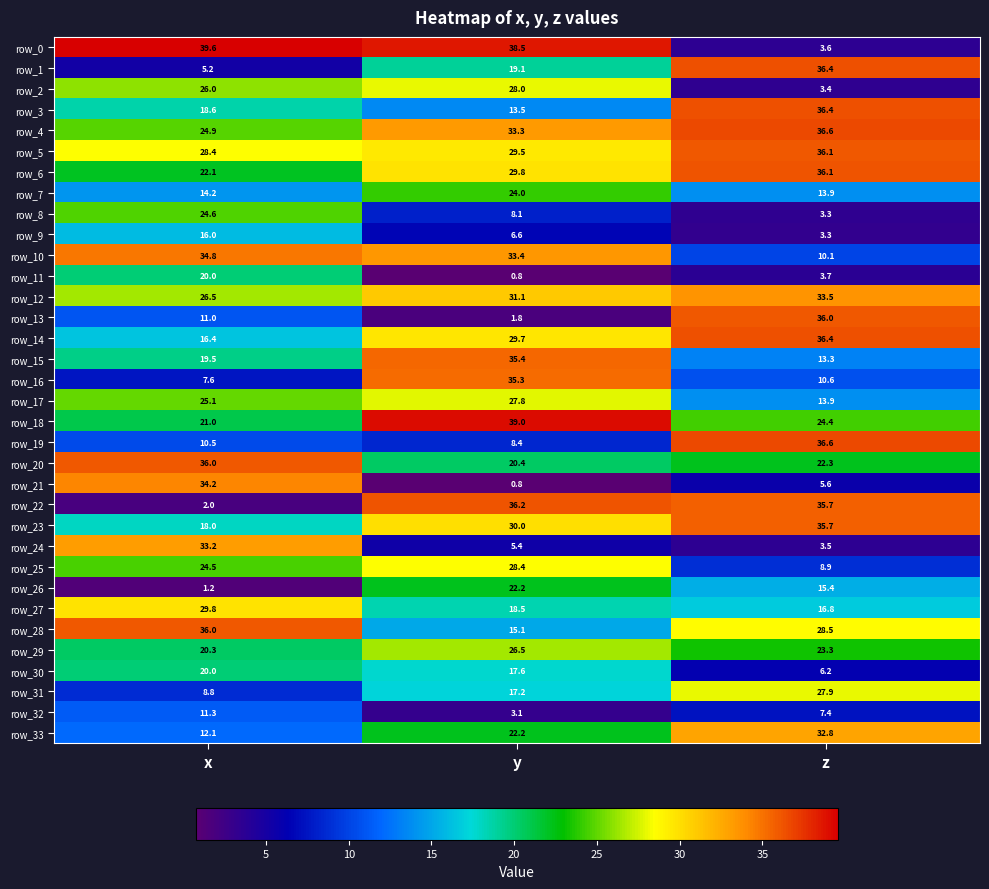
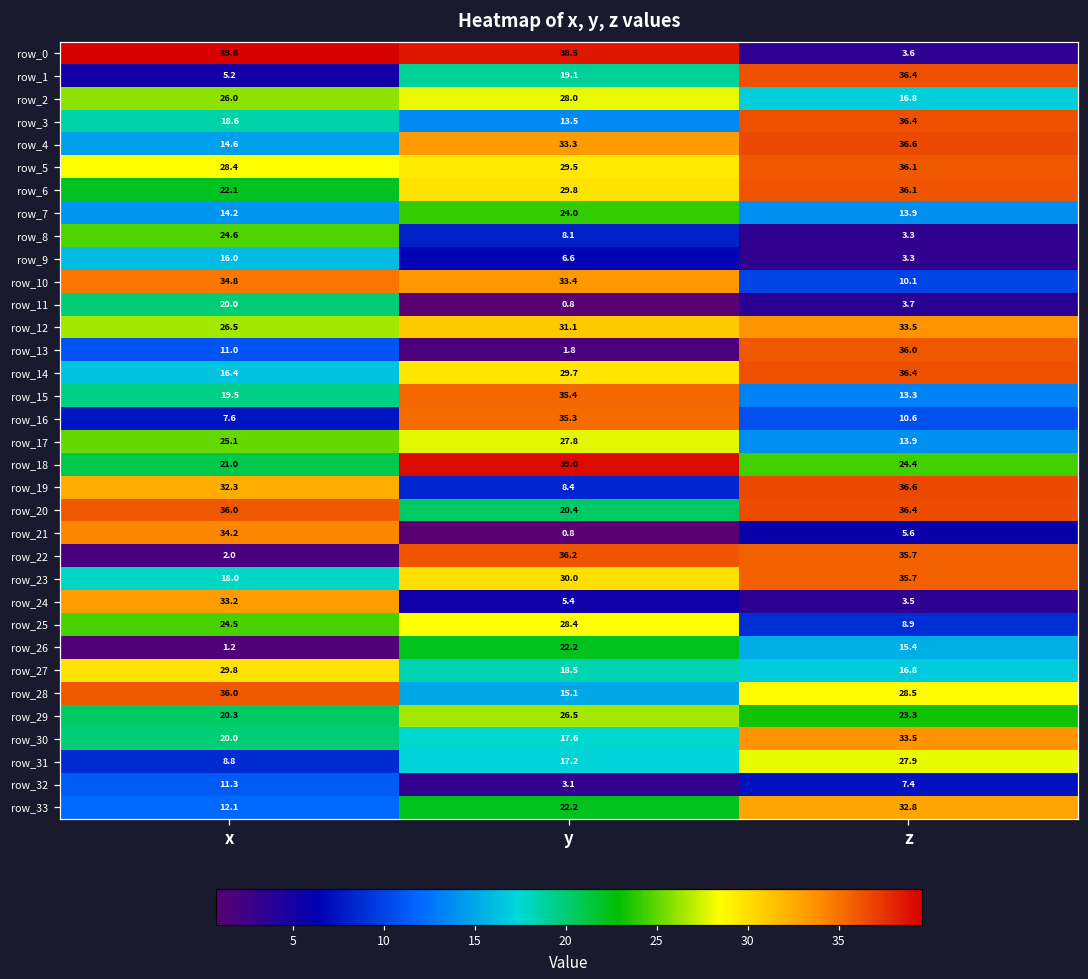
row_2, z: 3.4 -> 16.8
row_4, x: 24.9 -> 14.6
row_19, x: 10.5 -> 32.3
row_20, z: 22.3 -> 36.4
row_30, z: 6.2 -> 33.5
